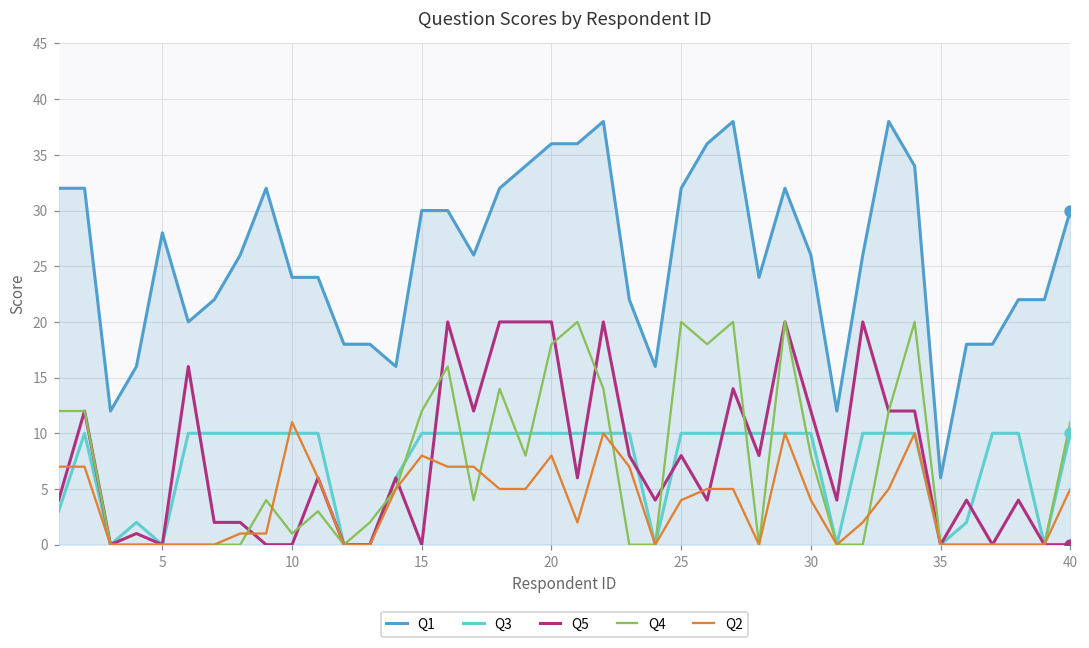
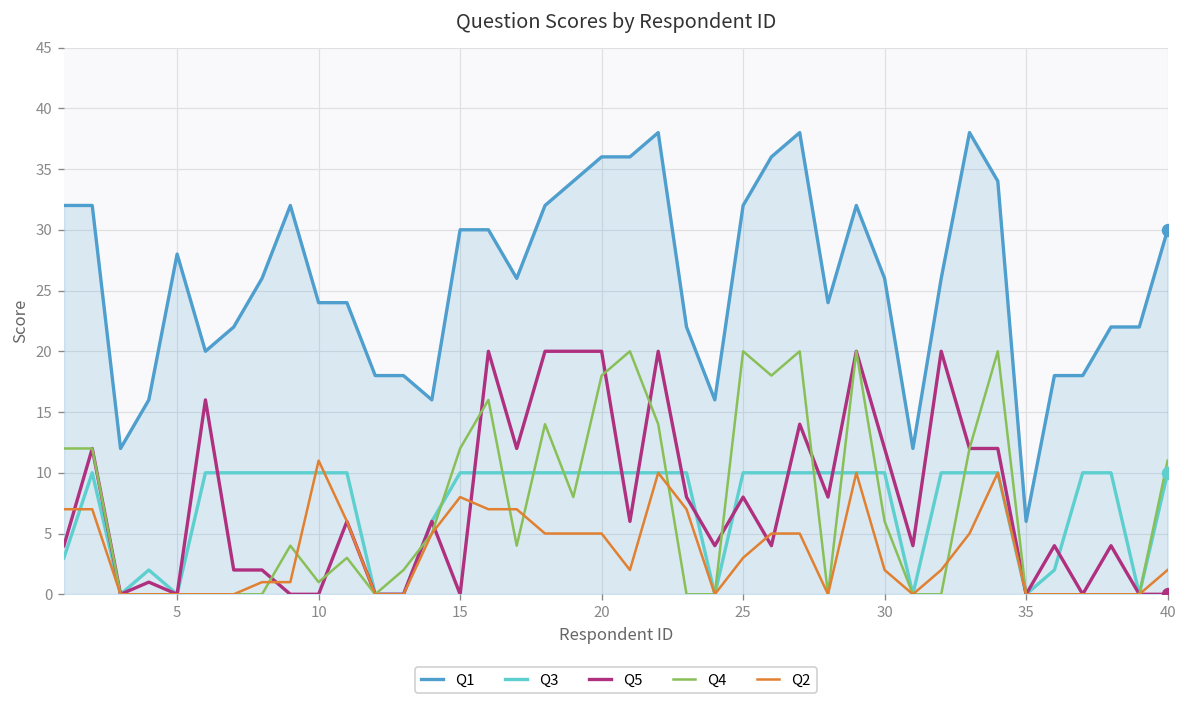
Q2, 20: 8 -> 5
Q2, 25: 4 -> 3
Q4, 30: 8 -> 6
Q2, 30: 4 -> 2
Q2, 40: 5 -> 2
